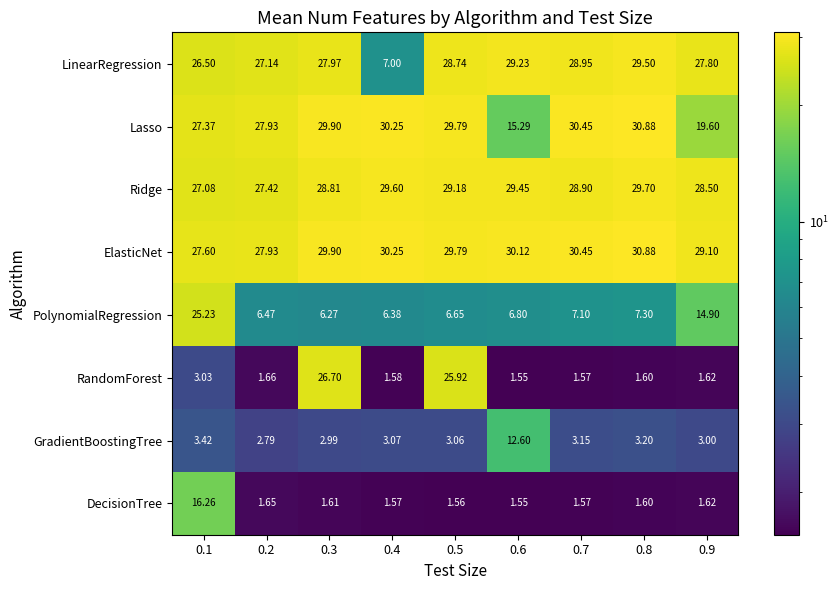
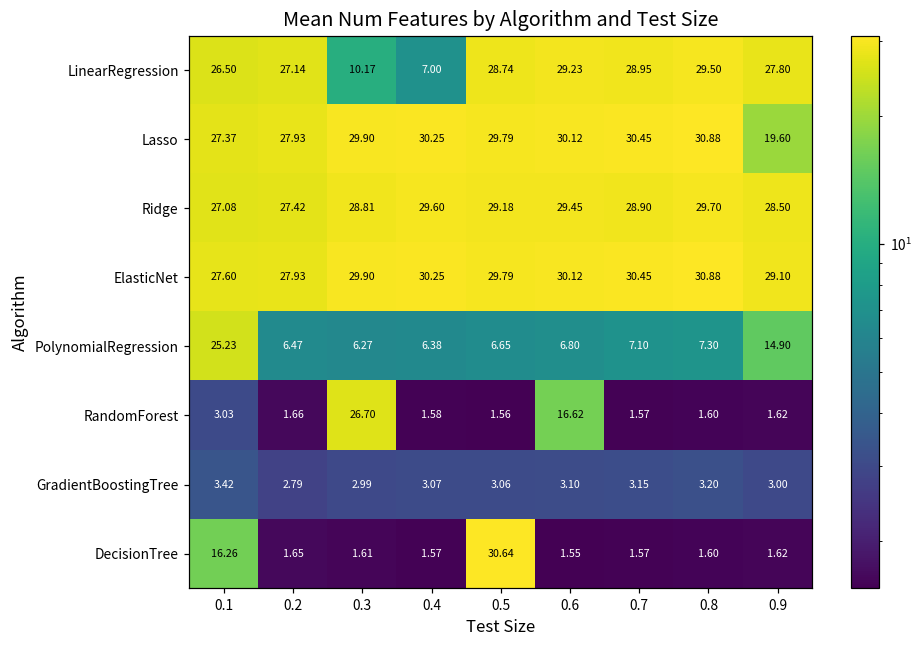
LinearRegression, 0.3: 27.97 -> 10.17
Lasso, 0.6: 15.29 -> 30.12
RandomForest, 0.5: 25.92 -> 1.56
RandomForest, 0.6: 1.55 -> 16.62
GradientBoostingTree, 0.6: 12.60 -> 3.10
DecisionTree, 0.5: 1.56 -> 30.64
